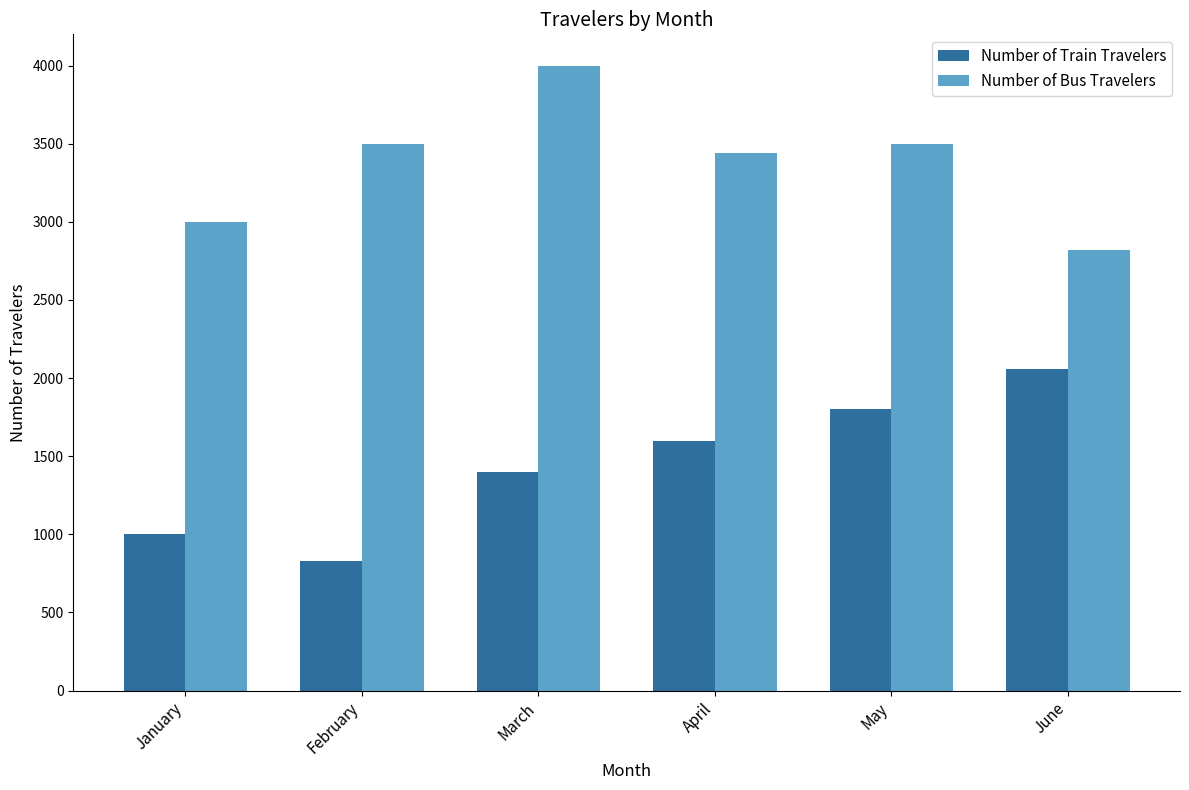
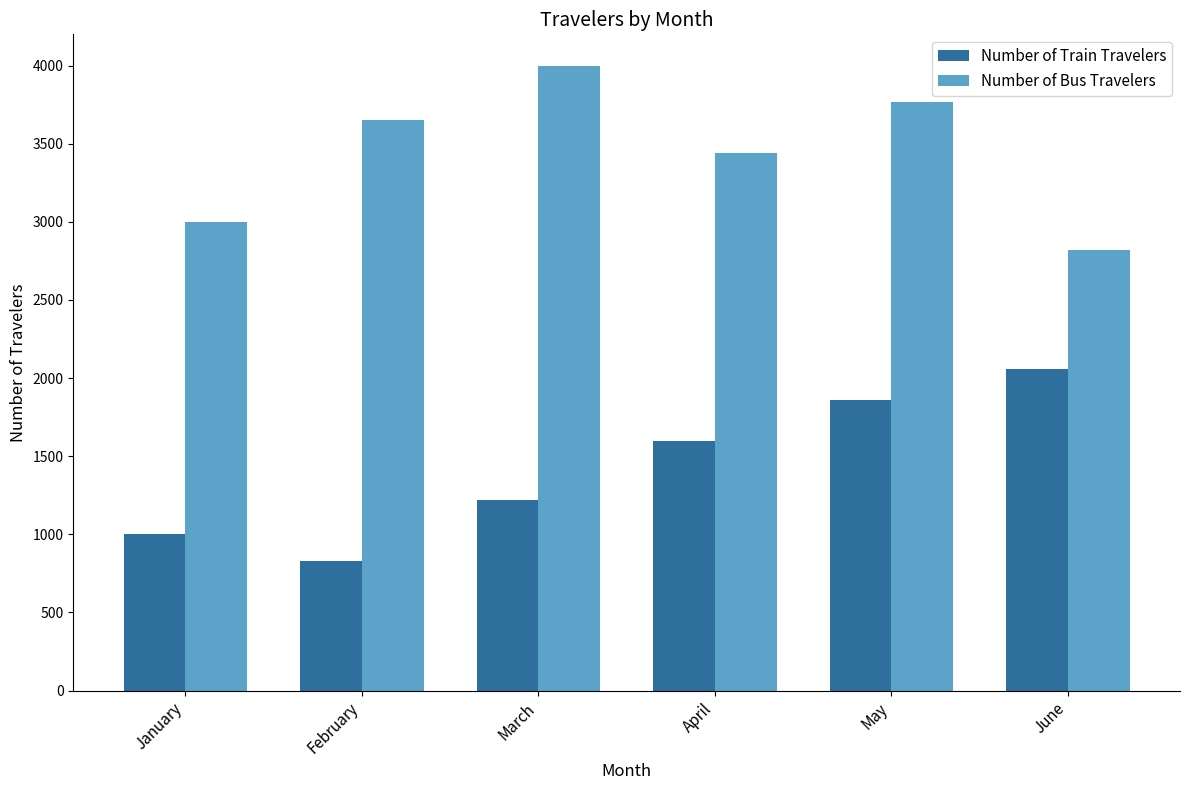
Number of Bus Travelers, February: 3500 -> 3650
Number of Train Travelers, March: 1400 -> 1220
Number of Train Travelers, May: 1800 -> 1860
Number of Bus Travelers, May: 3500 -> 3760
